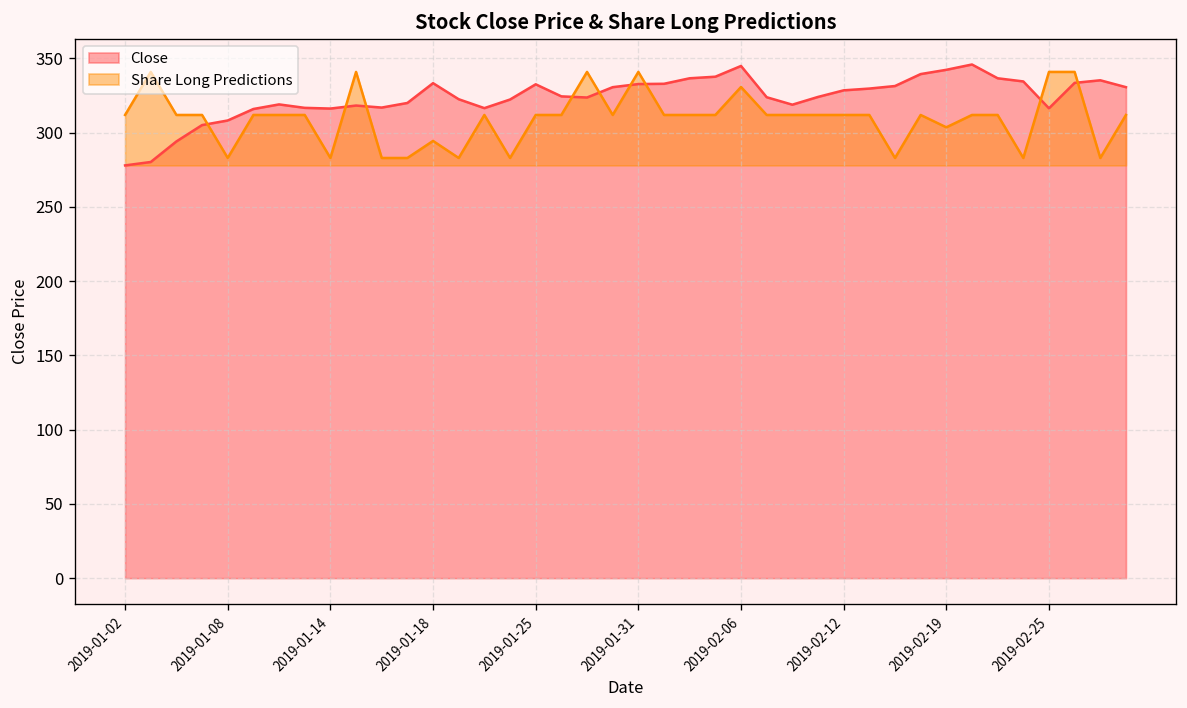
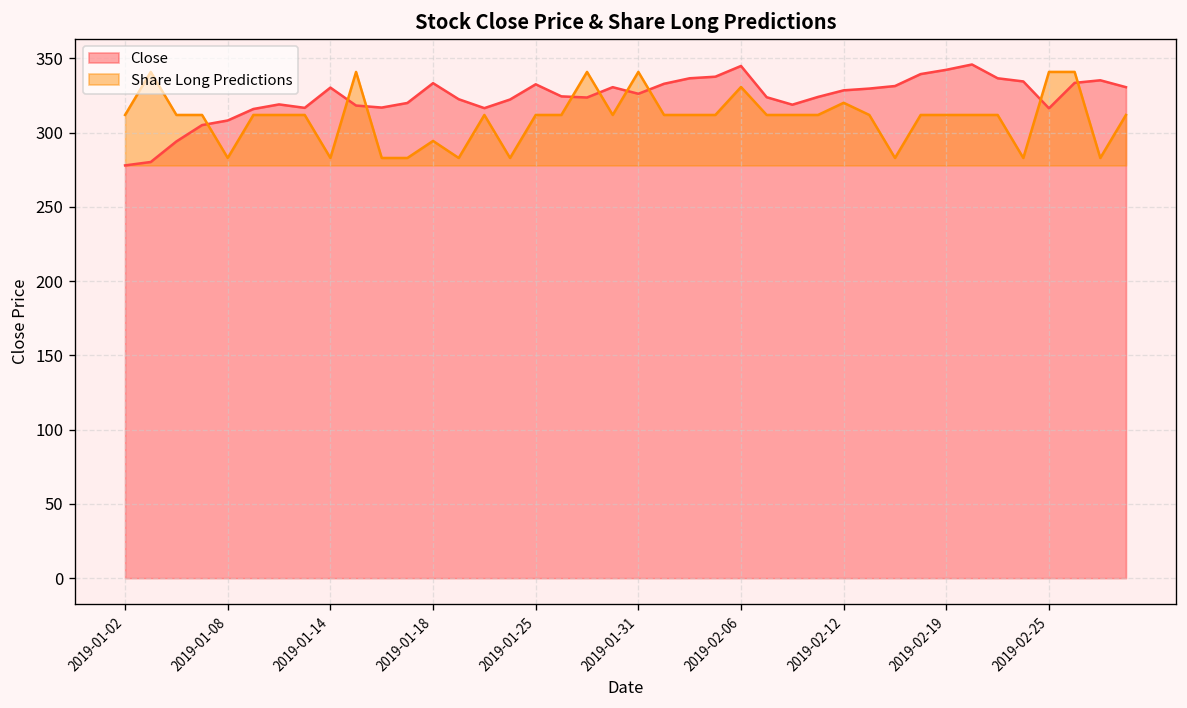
Close, 2019-01-14: 316 -> 330
Close, 2019-01-31: 333 -> 326
Share Long Predictions, 2019-02-12: 312 -> 320
Share Long Predictions, 2019-02-19: 304 -> 312
